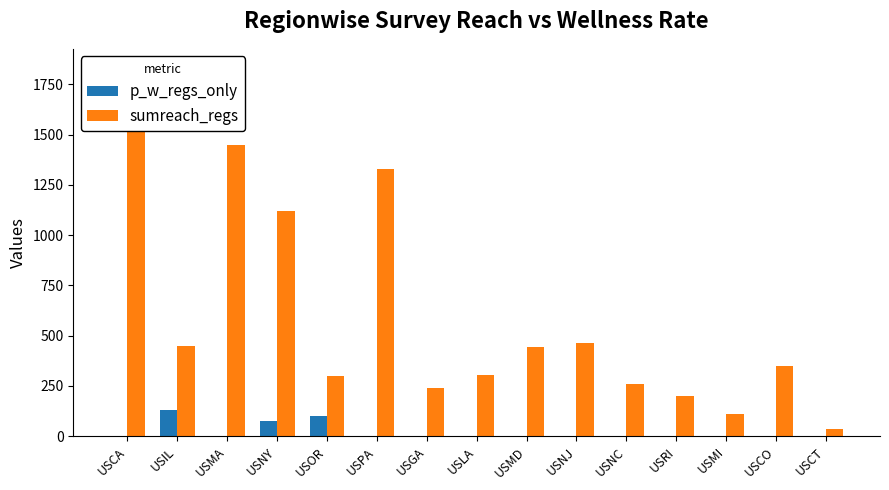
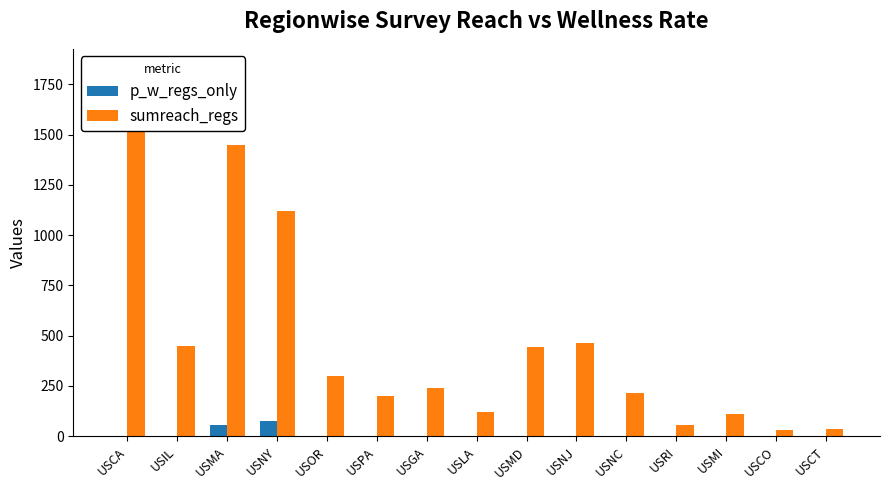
p_w_regs_only, USIL: 130 -> 0
p_w_regs_only, USMA: 0 -> 60
p_w_regs_only, USOR: 100 -> 0
sumreach_regs, USPA: 1330 -> 200
sumreach_regs, USLA: 300 -> 120
sumreach_regs, USNC: 260 -> 220
sumreach_regs, USRI: 200 -> 60
sumreach_regs, USCO: 350 -> 30
